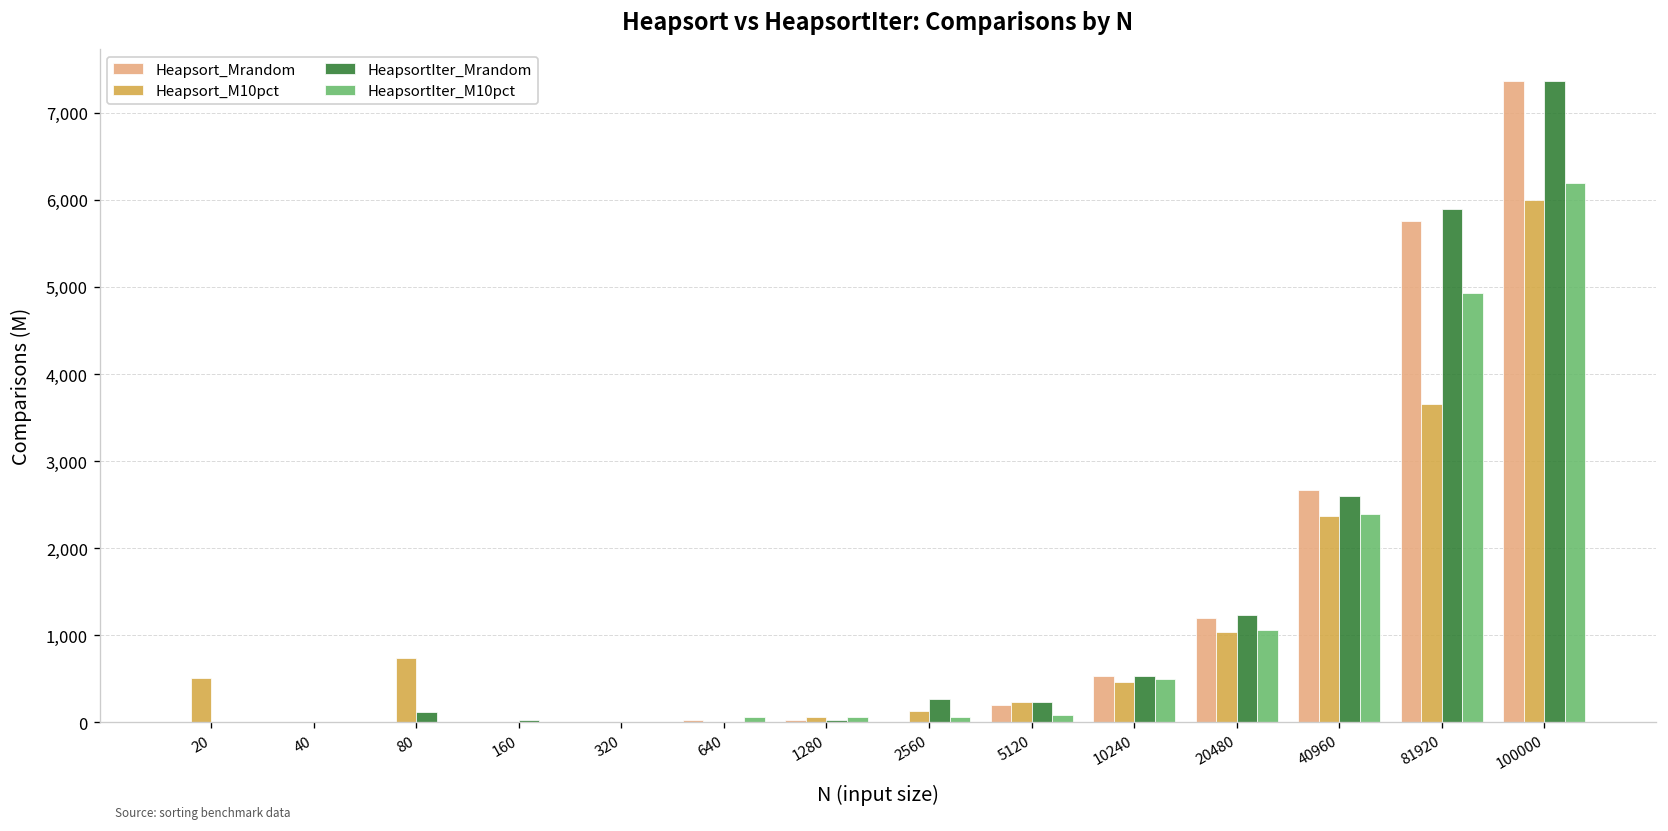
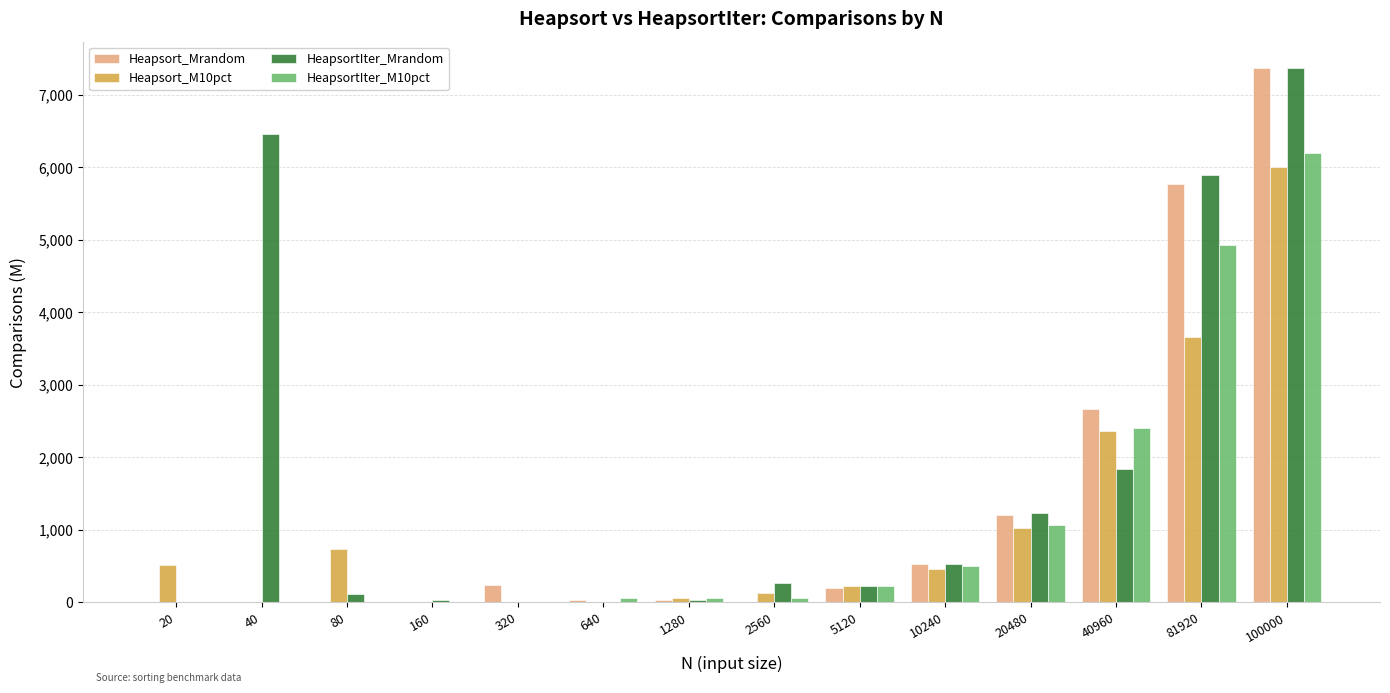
HeapsortIter_Mrandom, 40: 0 -> 6,500
Heapsort_Mrandom, 320: 0 -> 200
HeapsortIter_M10pct, 5120: 100 -> 200
HeapsortIter_Mrandom, 40960: 2,600 -> 1,800
